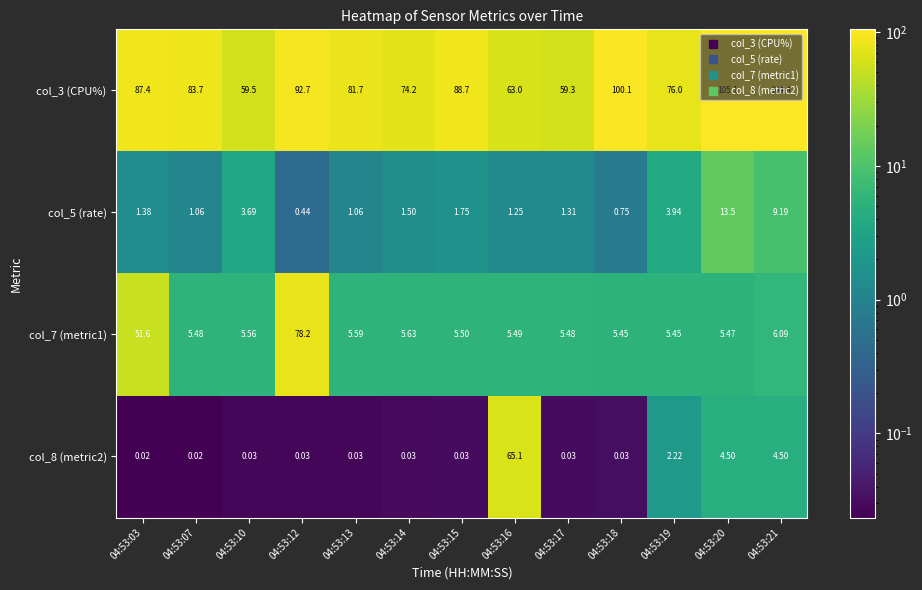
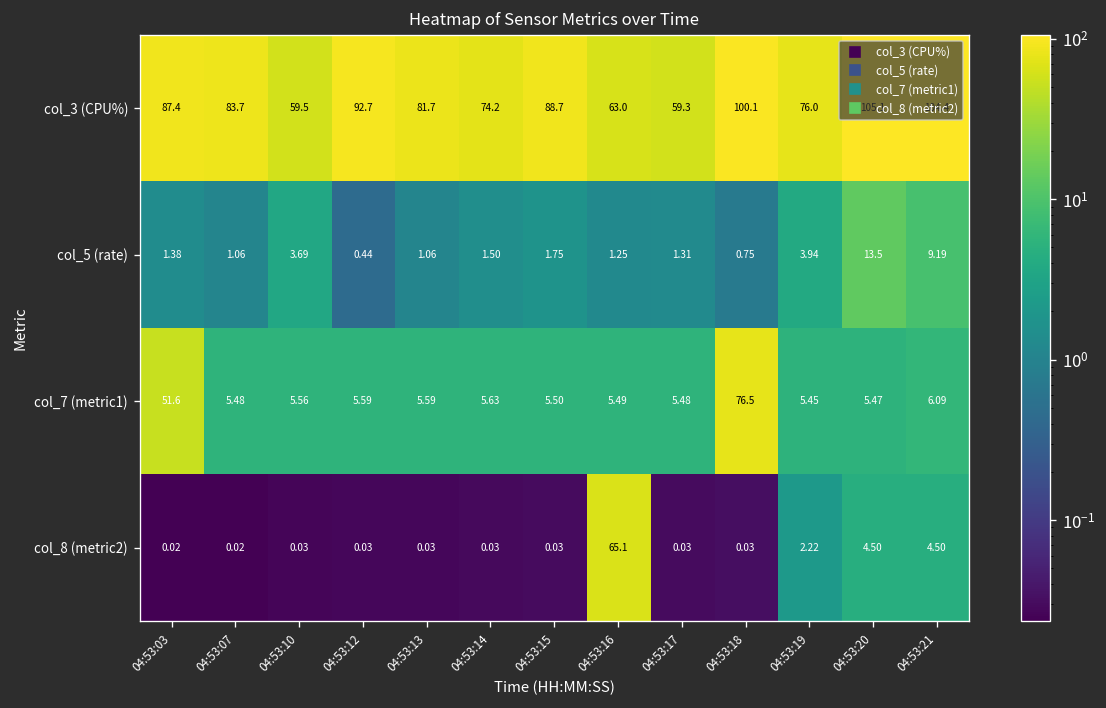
col_7 (metric1), 04:53:12: 78.2 -> 5.59
col_7 (metric1), 04:53:18: 5.45 -> 76.5
